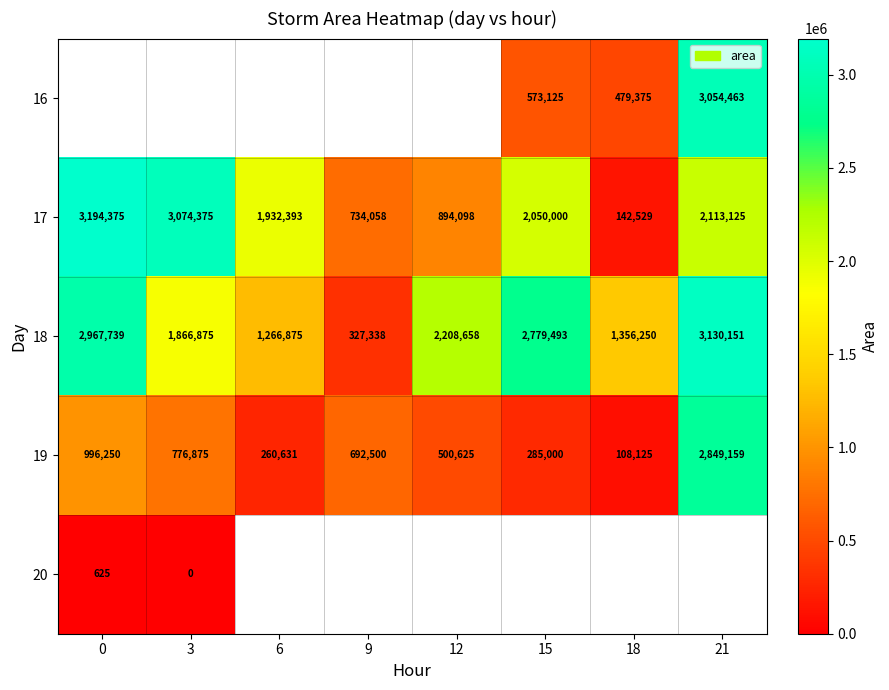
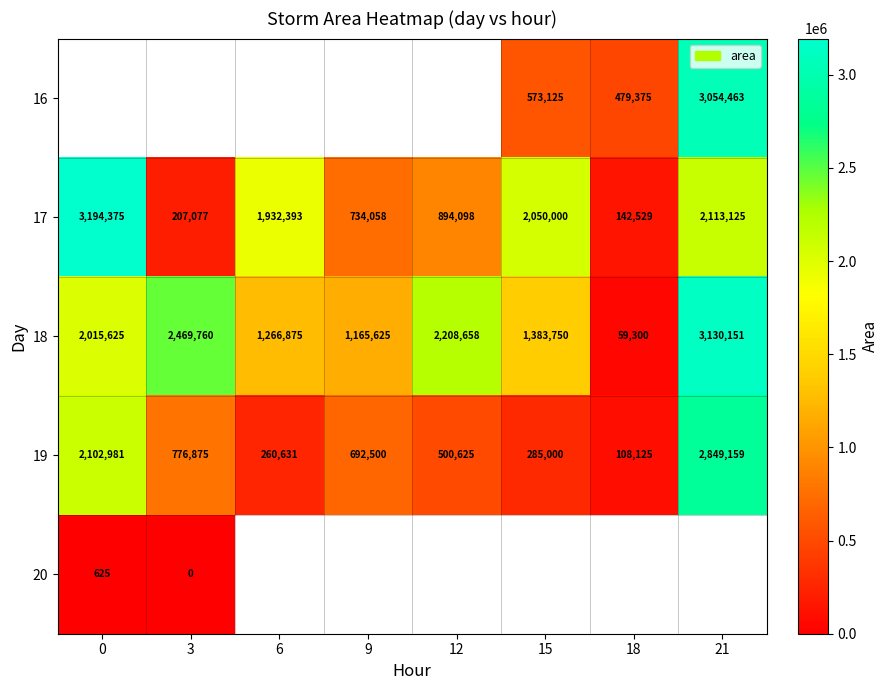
17, 3: 3,074,375 -> 207,077
18, 0: 2,967,739 -> 2,015,625
18, 3: 1,866,875 -> 2,469,760
18, 9: 327,338 -> 1,165,625
18, 15: 2,779,493 -> 1,383,750
18, 18: 1,356,250 -> 59,300
19, 0: 996,250 -> 2,102,981
